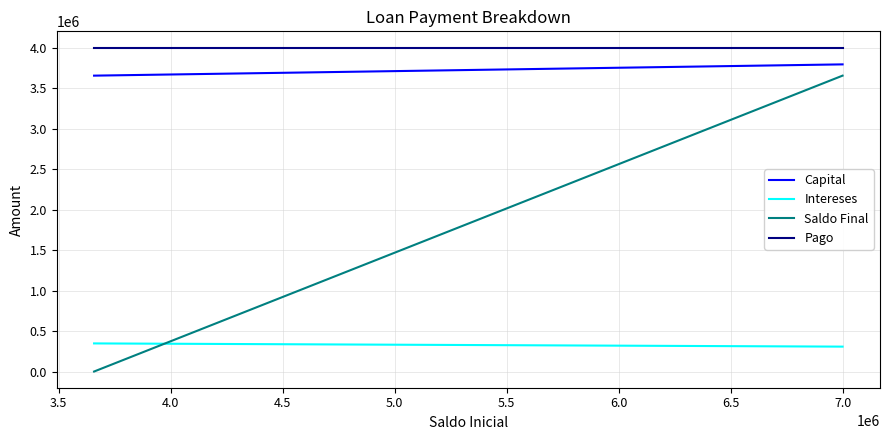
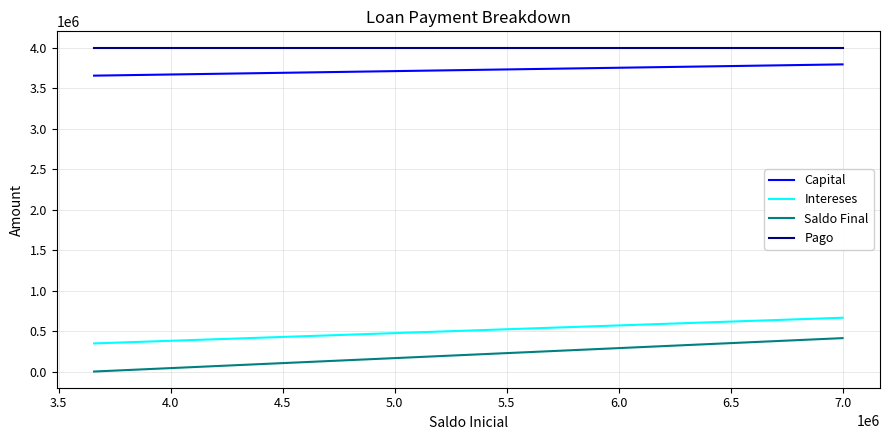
Intereses, 7.0: 300000 -> 700000
Saldo Final, 7.0: 3700000 -> 400000
